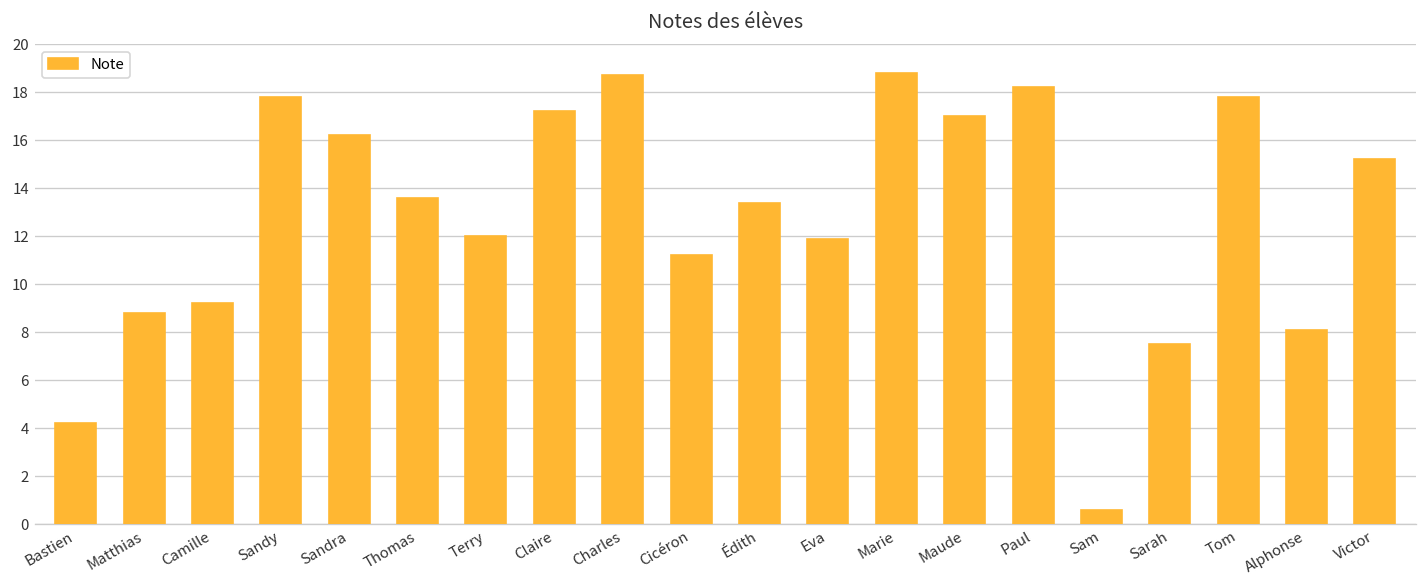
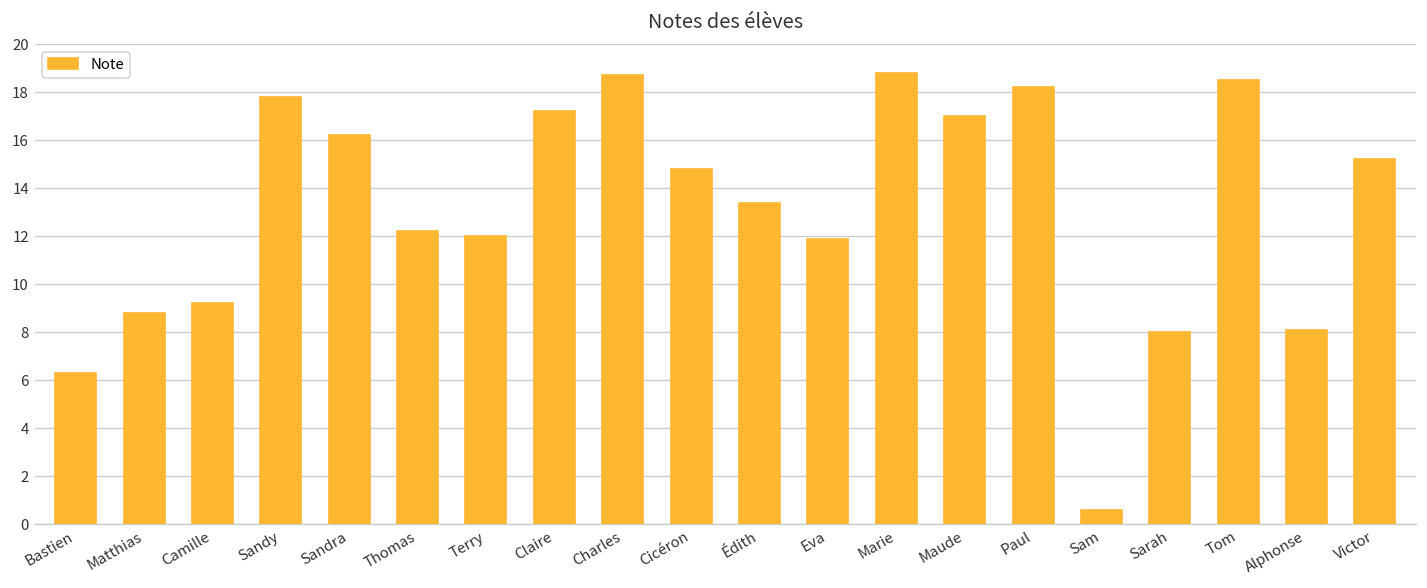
Bastien: 4.2 -> 6.3
Thomas: 13.6 -> 12.2
Cicéron: 11.2 -> 14.8
Sarah: 7.5 -> 8.0
Tom: 17.8 -> 18.5
